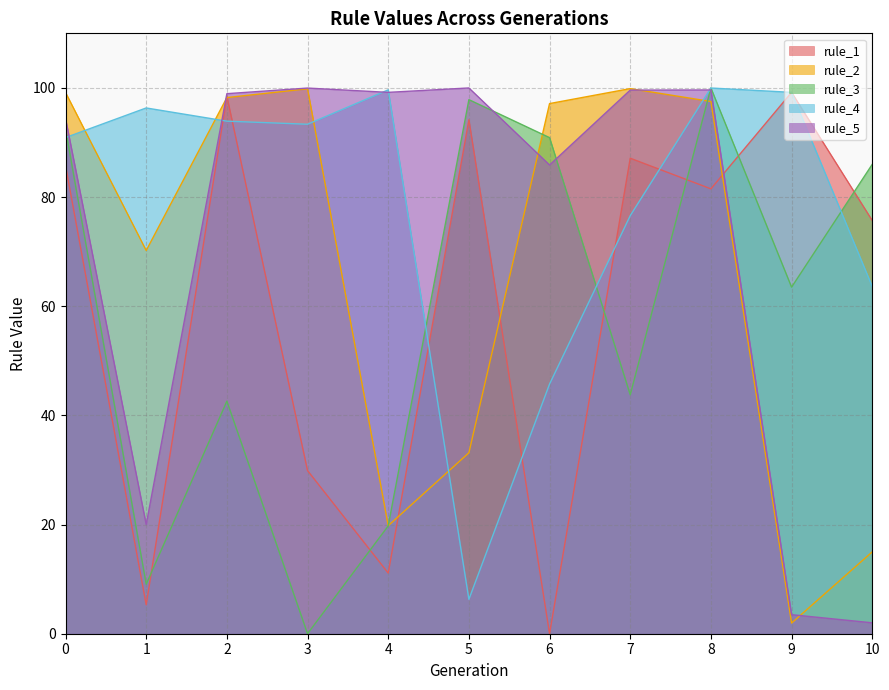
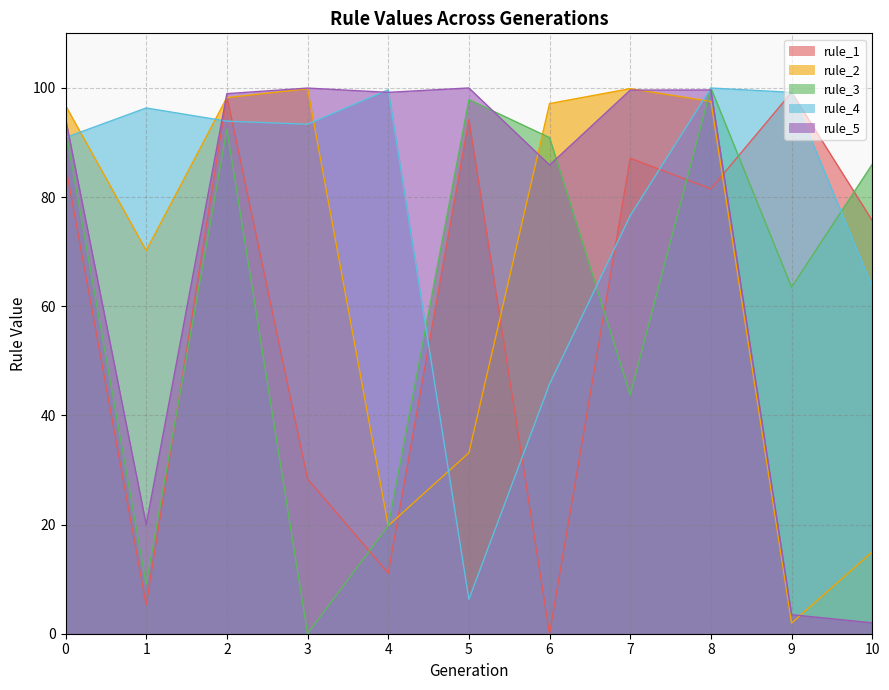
rule_2, 0: 99 -> 97
rule_3, 2: 43 -> 92
rule_1, 3: 30 -> 28
